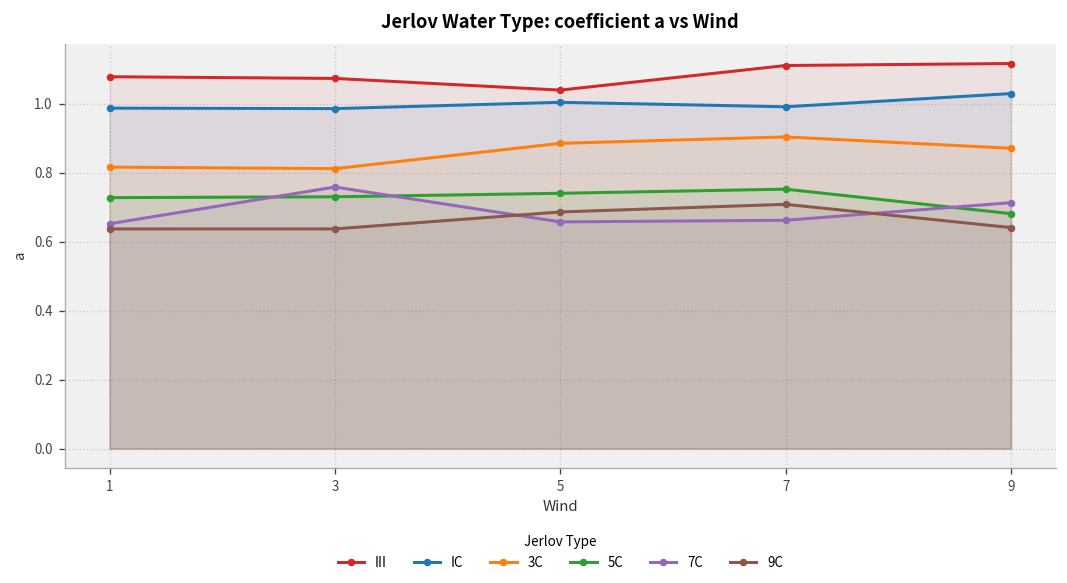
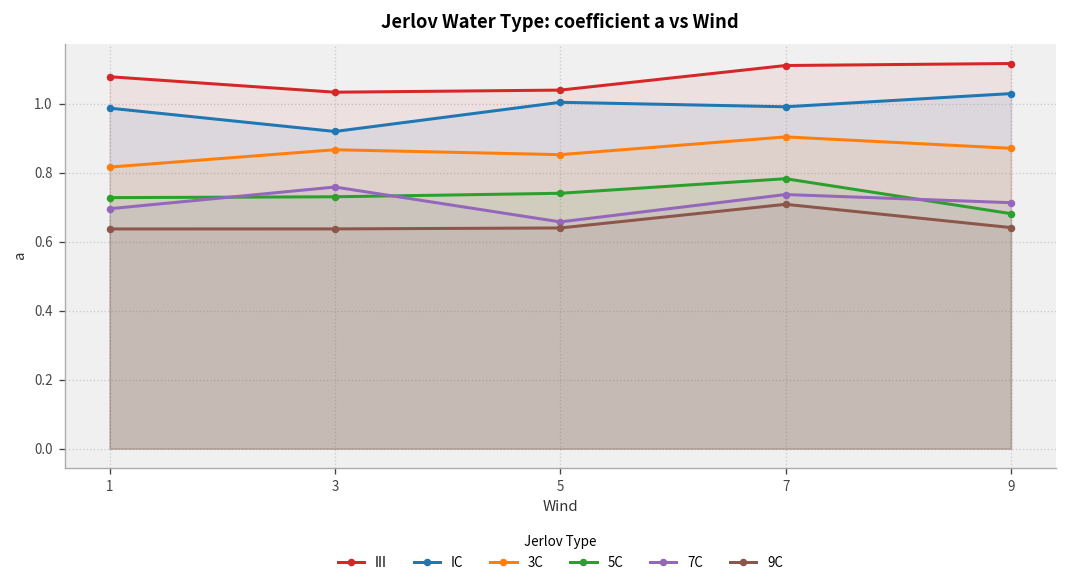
7C, 1: 0.65 -> 0.70
III, 3: 1.07 -> 1.03
IC, 3: 0.99 -> 0.92
3C, 3: 0.81 -> 0.87
3C, 5: 0.88 -> 0.85
9C, 5: 0.69 -> 0.64
5C, 7: 0.75 -> 0.78
7C, 7: 0.66 -> 0.74
